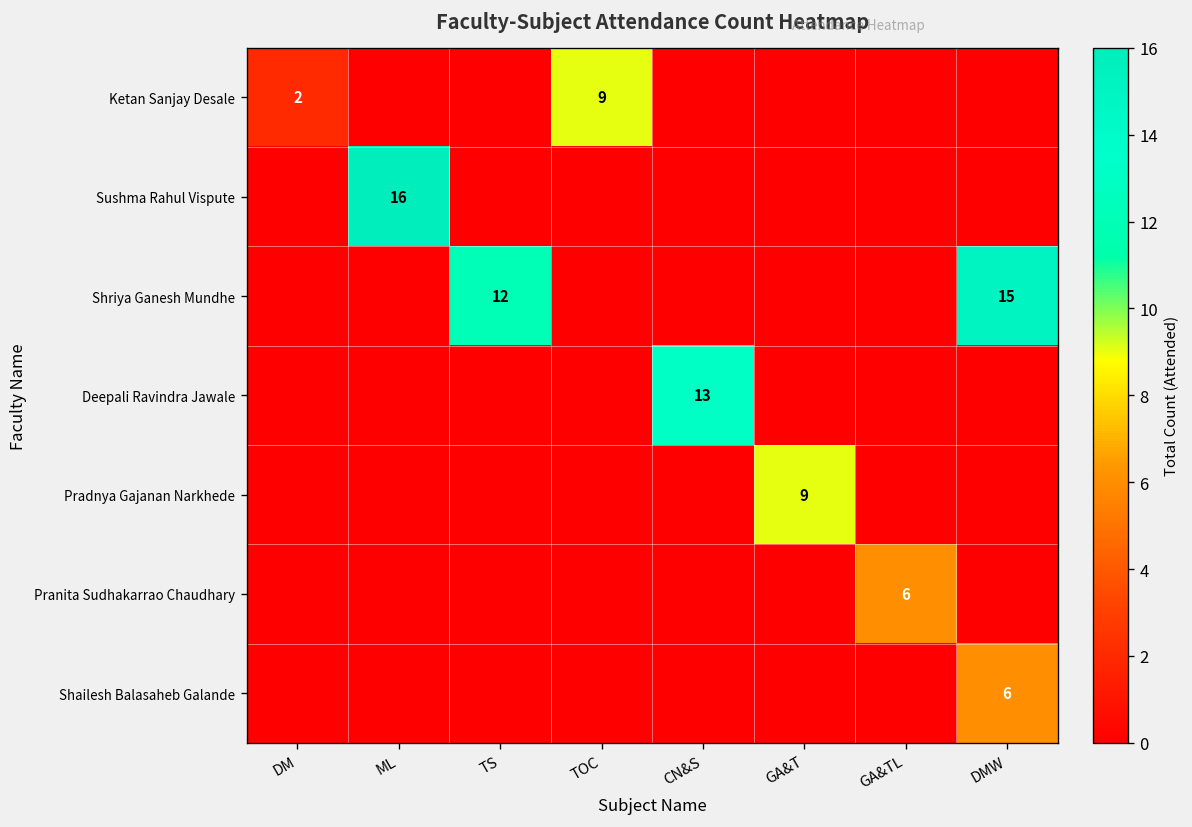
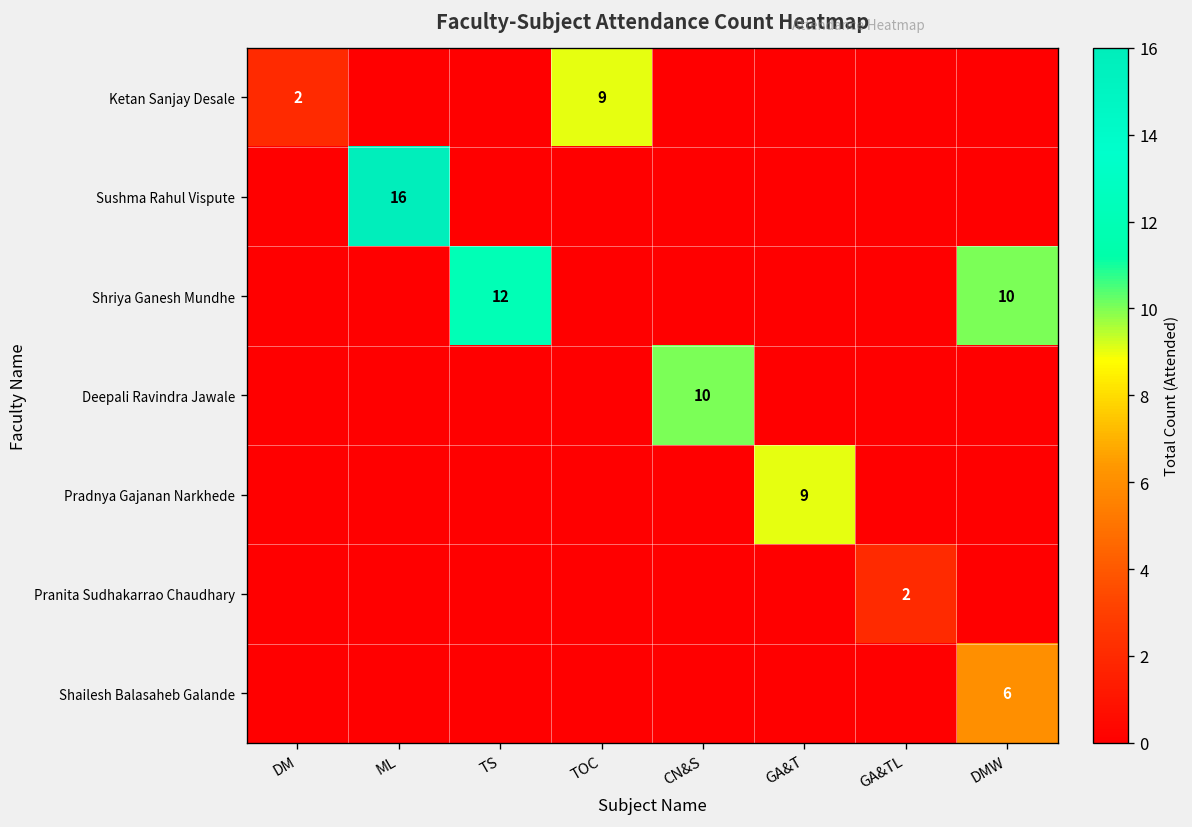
Shriya Ganesh Mundhe, DMW: 15 -> 10
Deepali Ravindra Jawale, CN&S: 13 -> 10
Pranita Sudhakarrao Chaudhary, GA&TL: 6 -> 2
